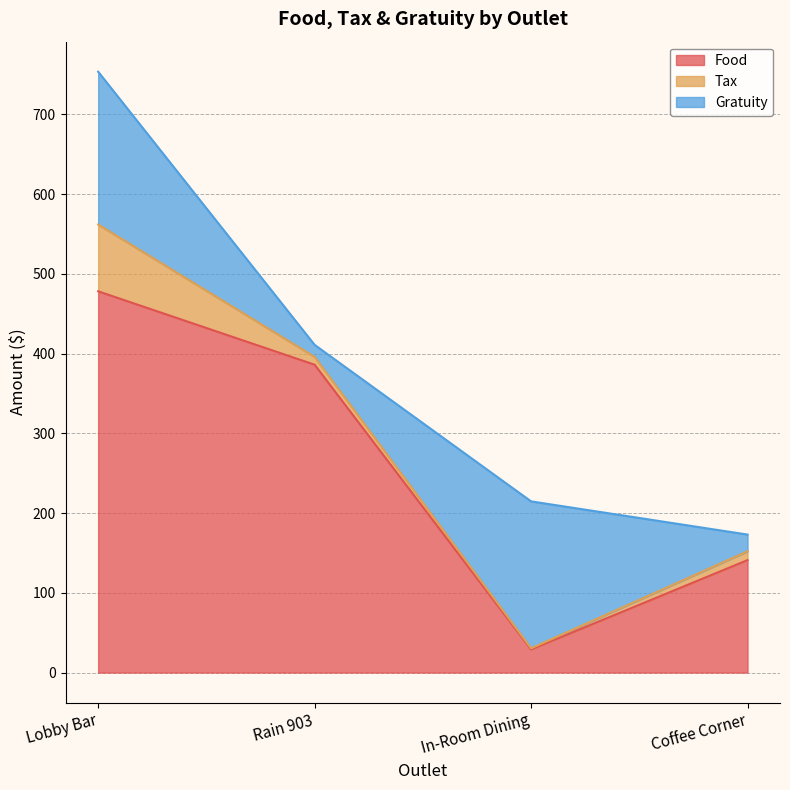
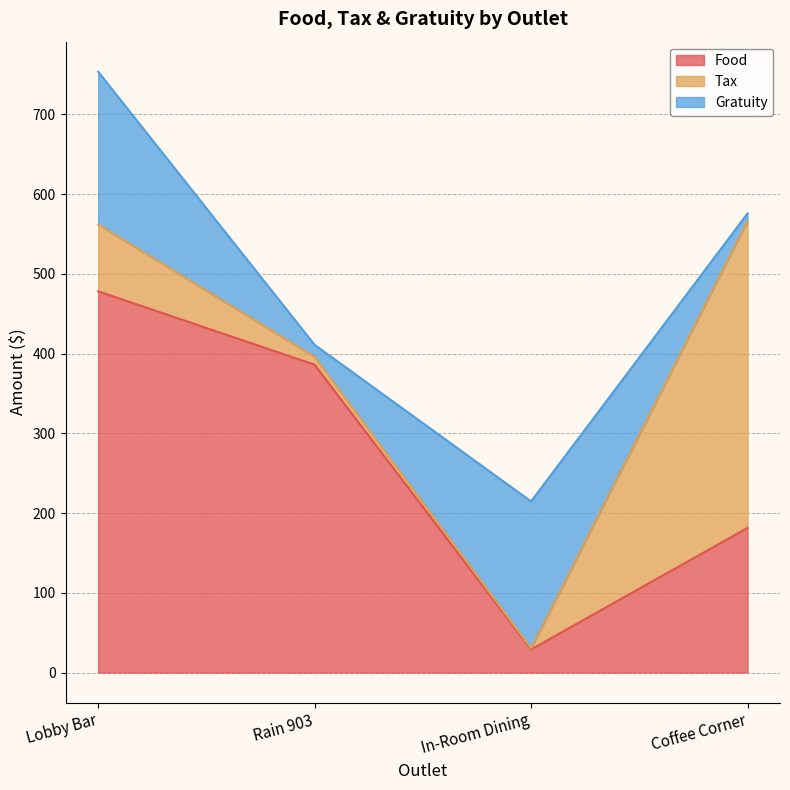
Food, Coffee Corner: 140 -> 180
Tax, Coffee Corner: 10 -> 390
Gratuity, Coffee Corner: 20 -> 10
